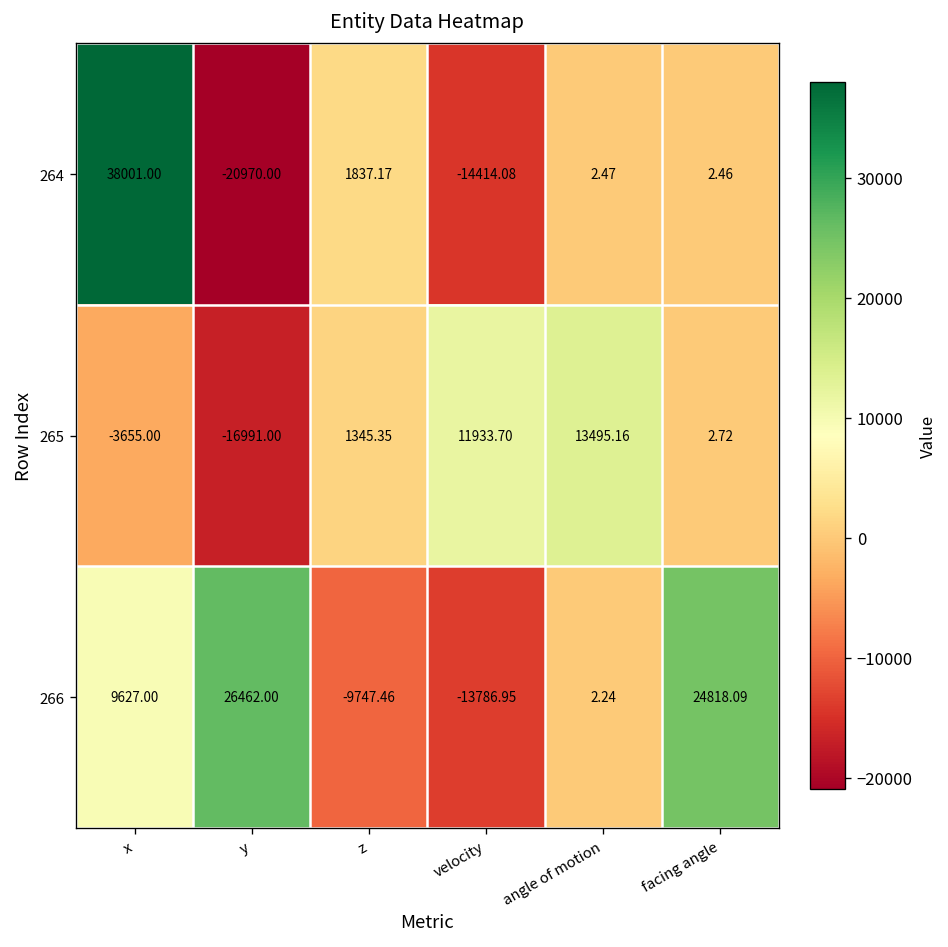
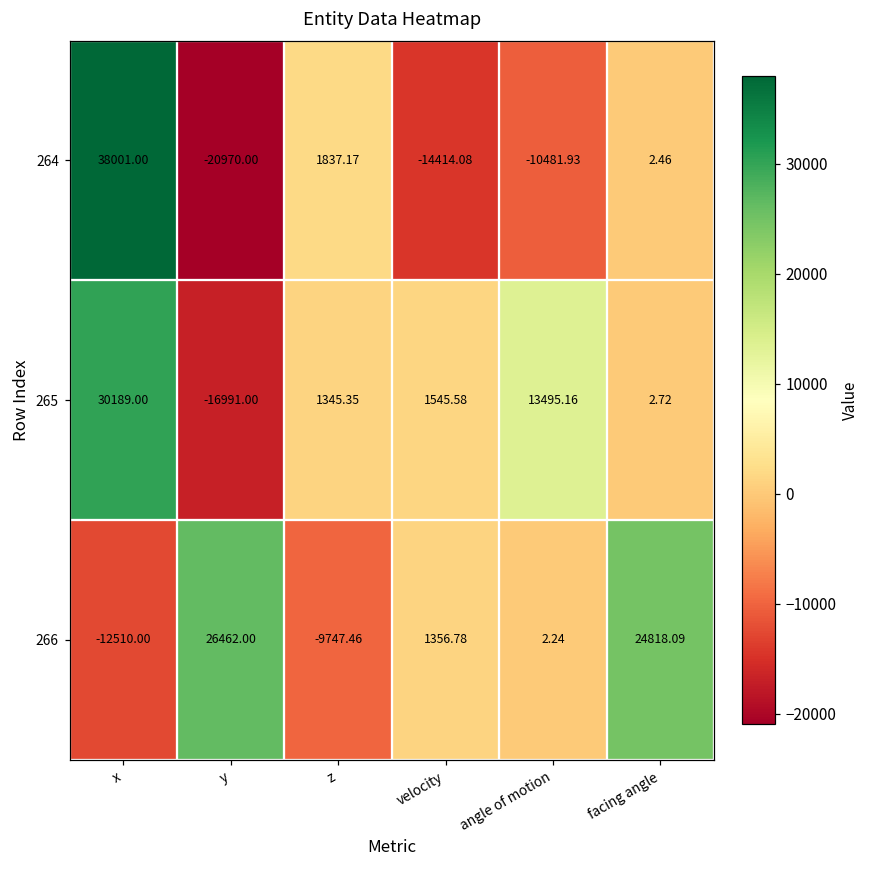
264, angle of motion: 2.47 -> -10481.93
265, x: -3655.00 -> 30189.00
265, velocity: 11933.70 -> 1545.58
266, x: 9627.00 -> -12510.00
266, velocity: -13786.95 -> 1356.78
